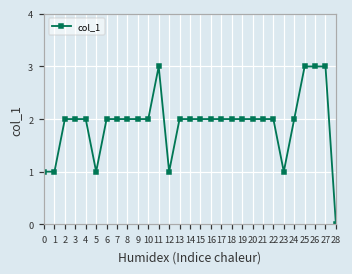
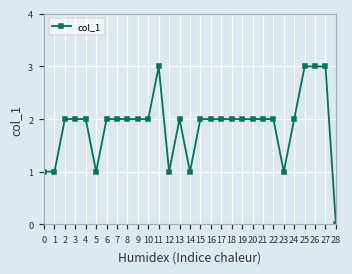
14: 2 -> 1
